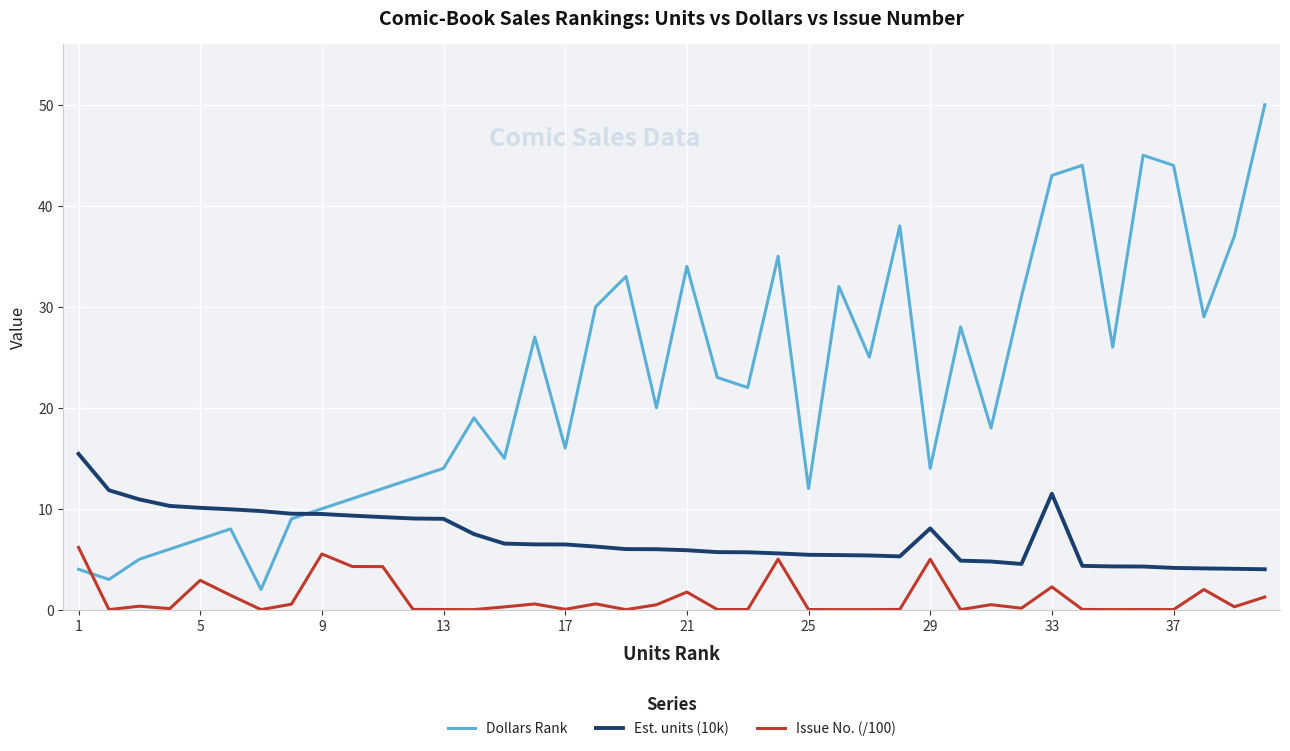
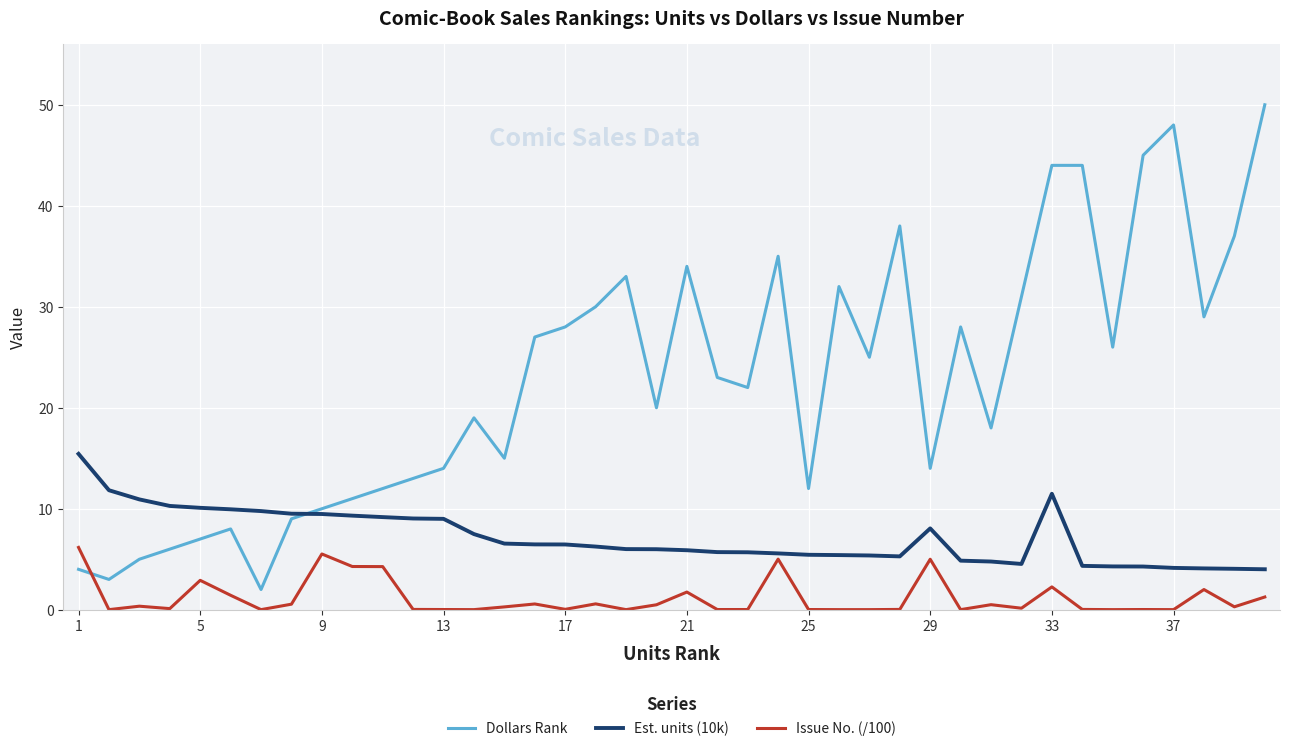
Dollars Rank, 17: 16 -> 28
Dollars Rank, 33: 43 -> 44
Dollars Rank, 37: 44 -> 48
